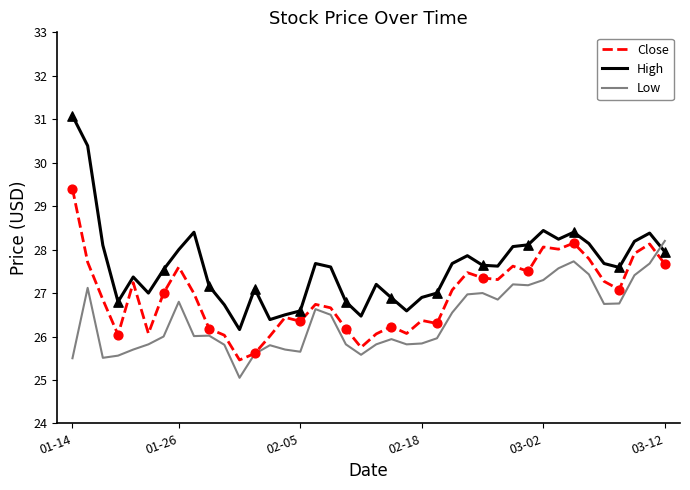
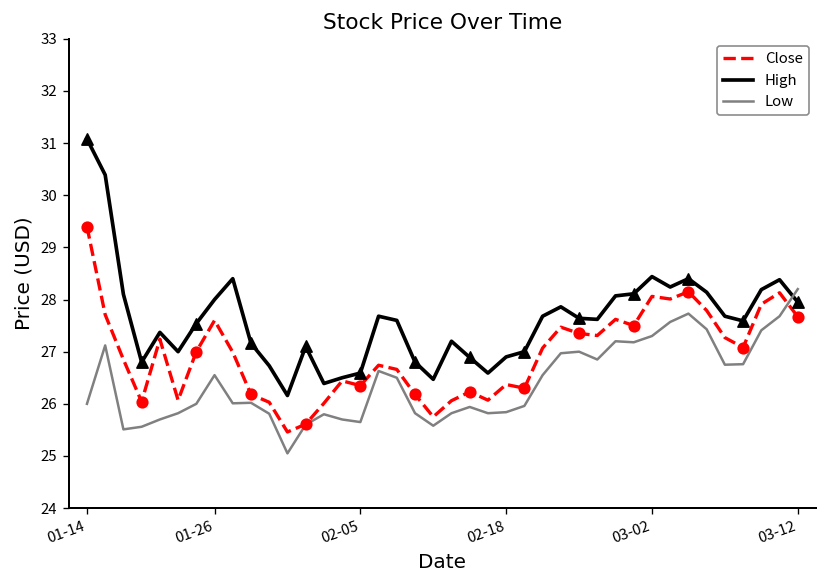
Low, 01-14: 25.5 -> 26.0
Low, 01-26: 26.8 -> 26.6
